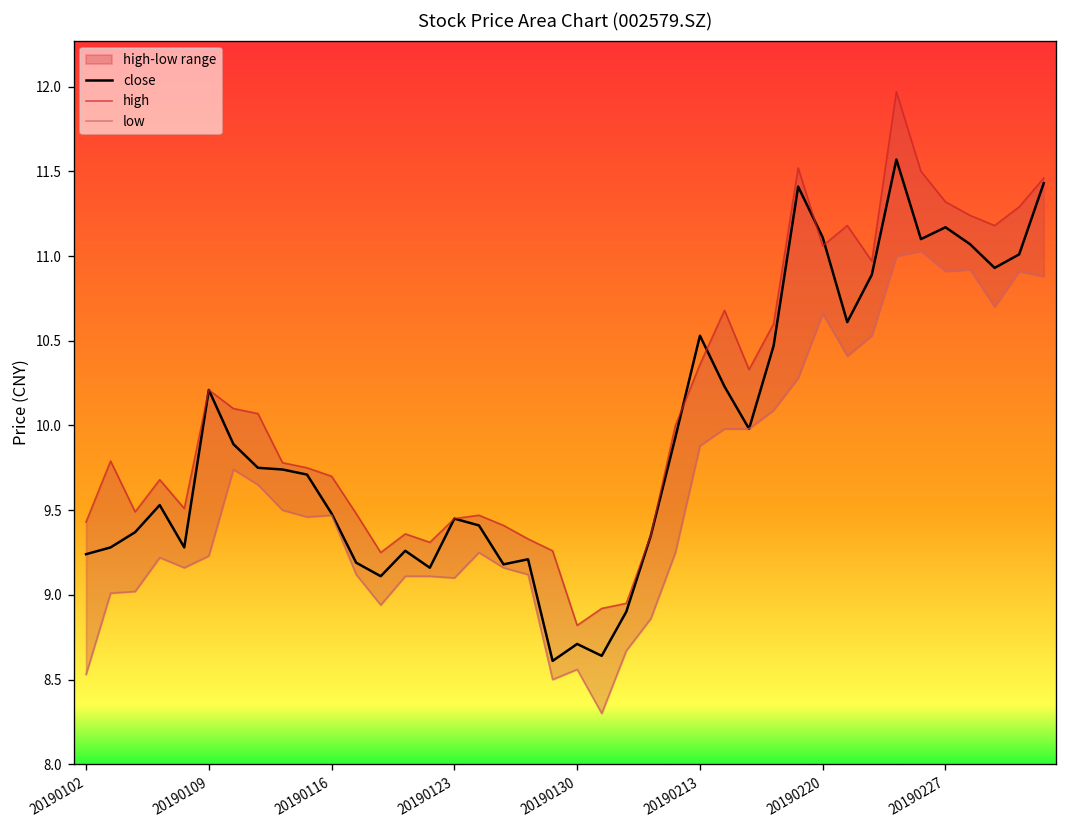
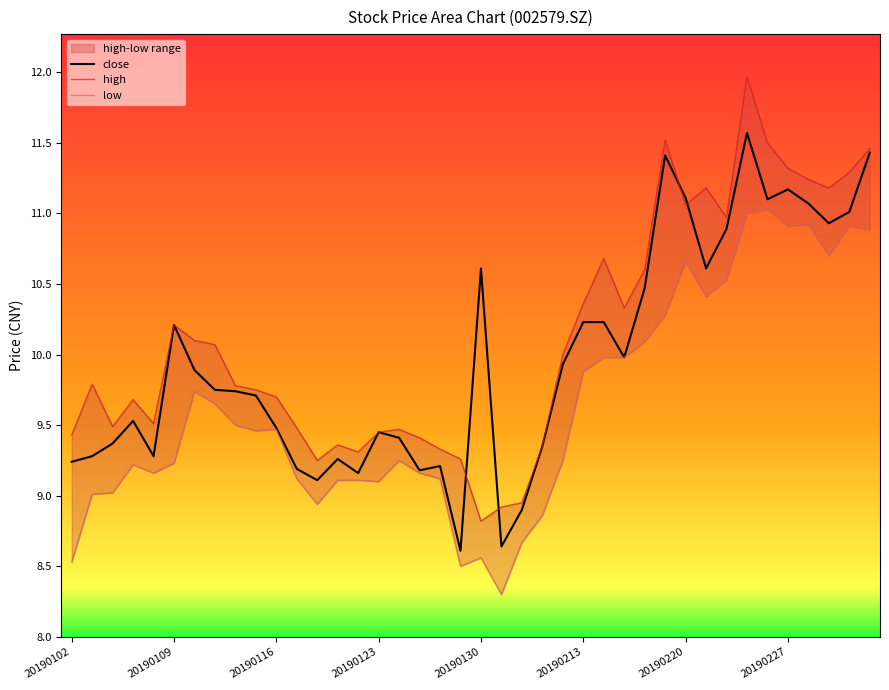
close, 20190130: 8.71 -> 10.61
close, 20190213: 10.53 -> 10.23
